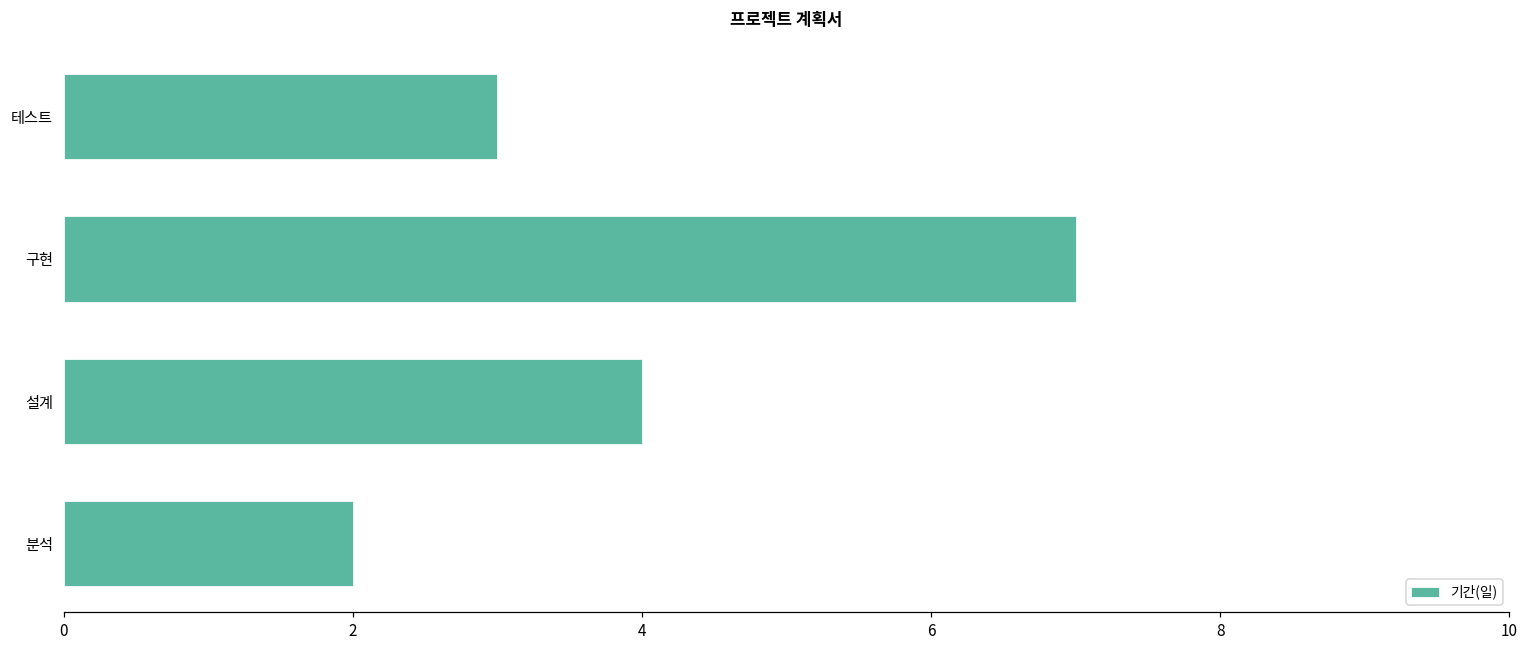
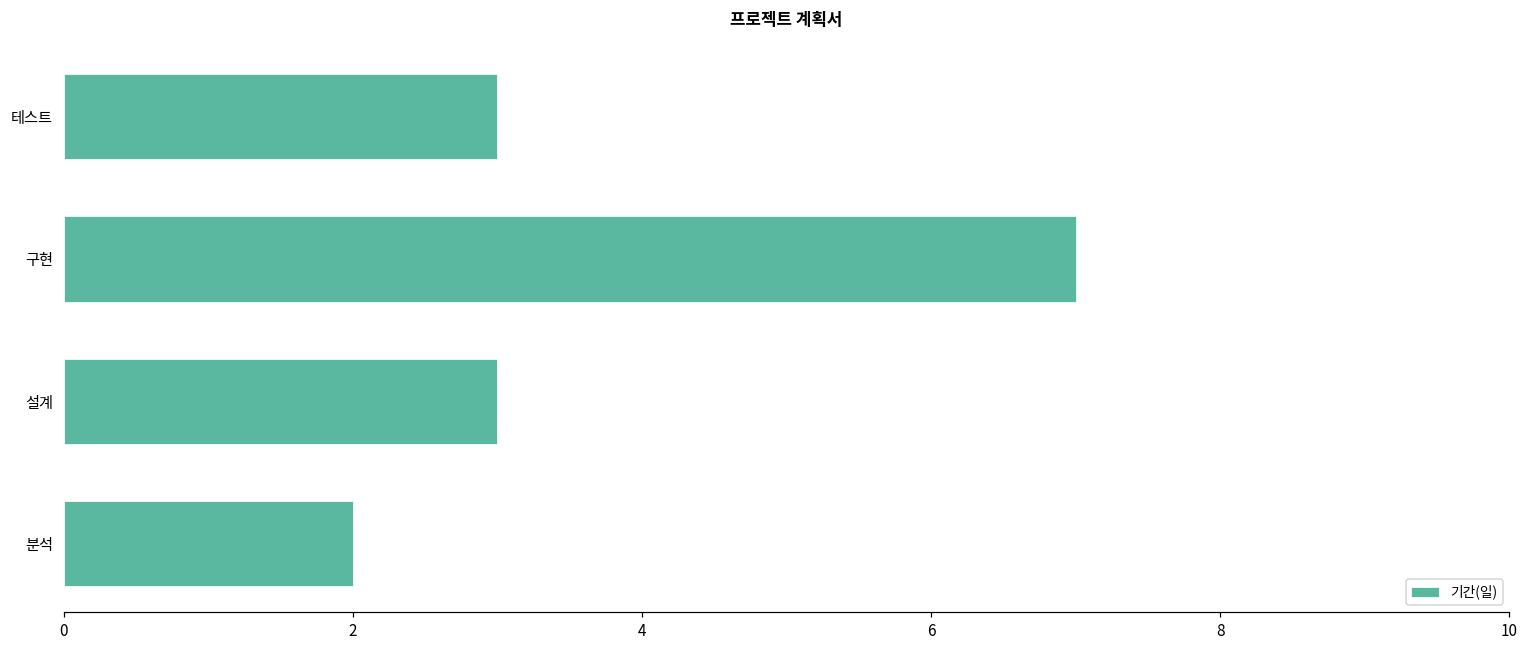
설계: 4 -> 3
